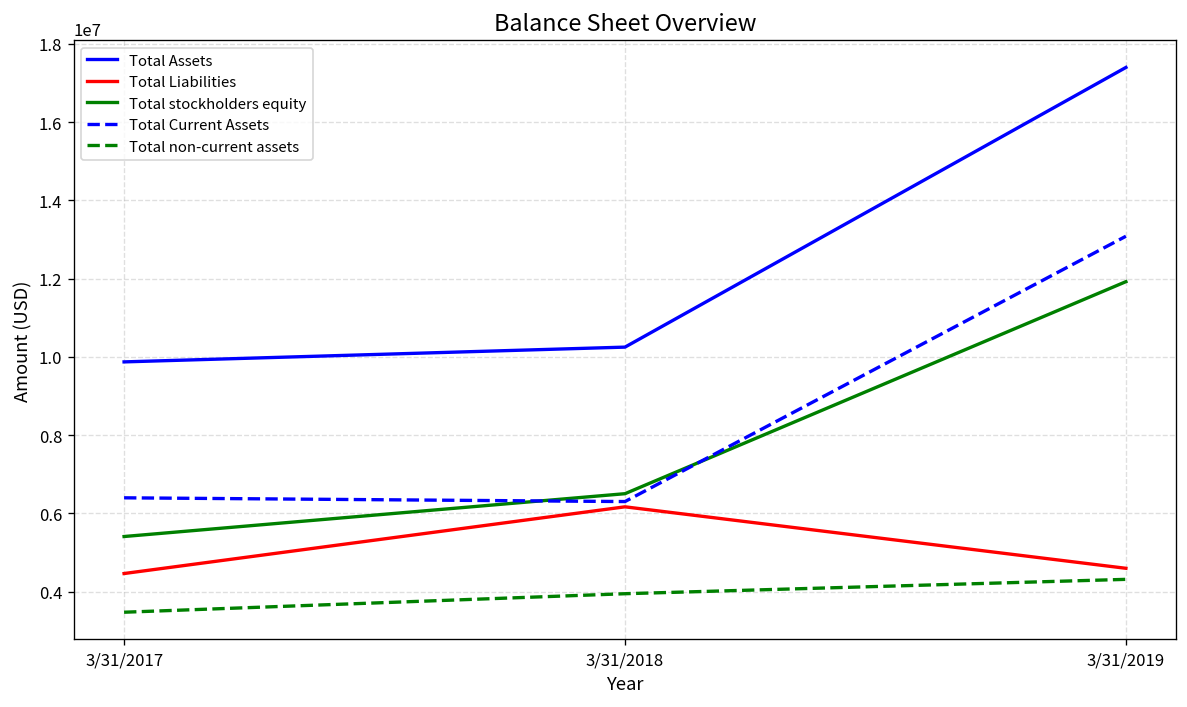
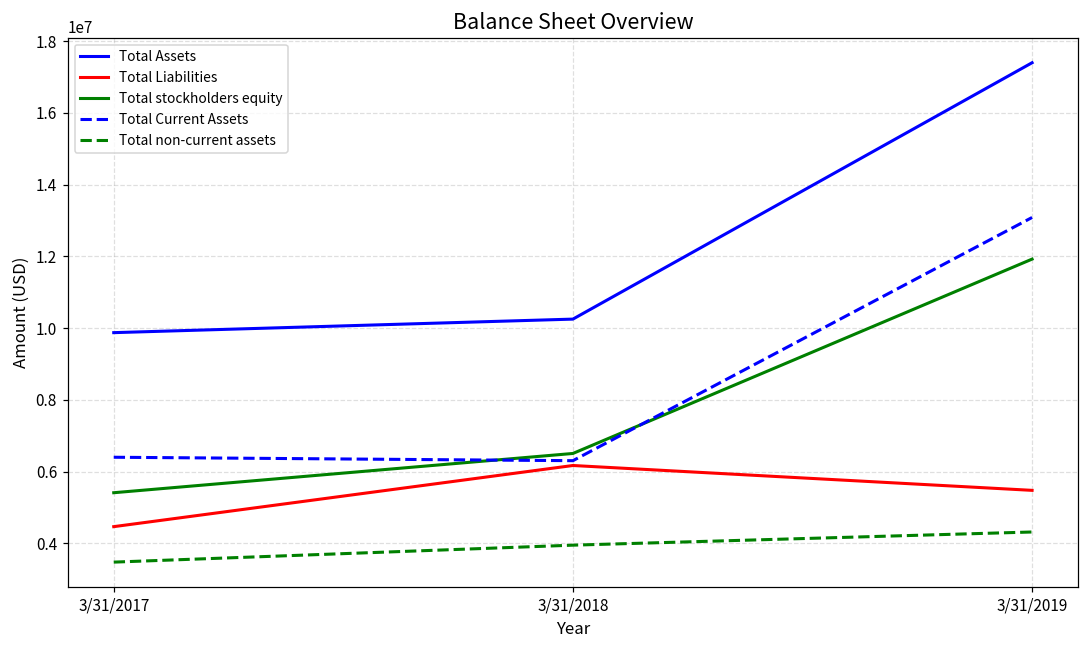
Total Liabilities, 3/31/2019: 4600000 -> 5500000
